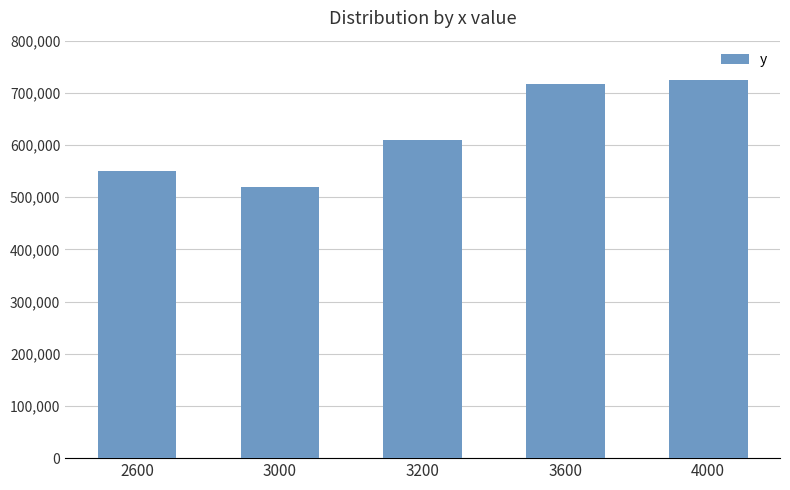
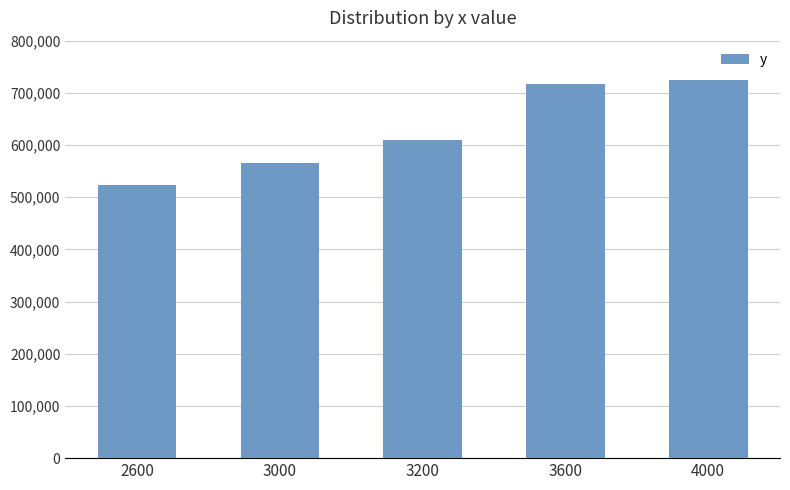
2600: 550,000 -> 520,000
3000: 520,000 -> 570,000
